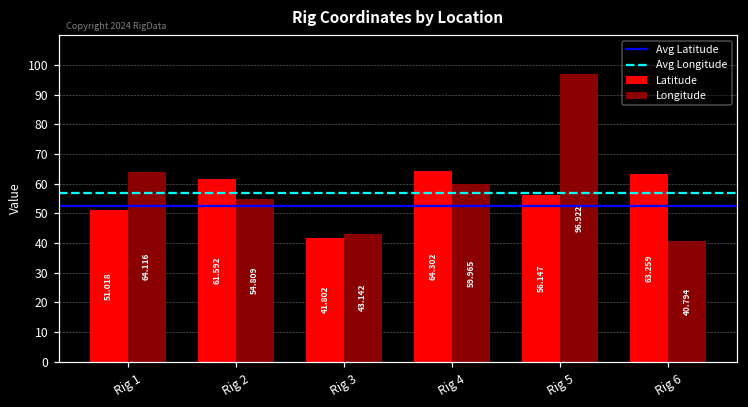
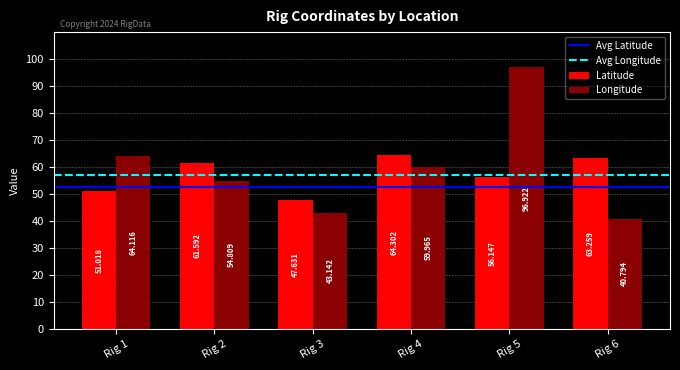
Latitude, Rig 3: 41.802 -> 47.631
